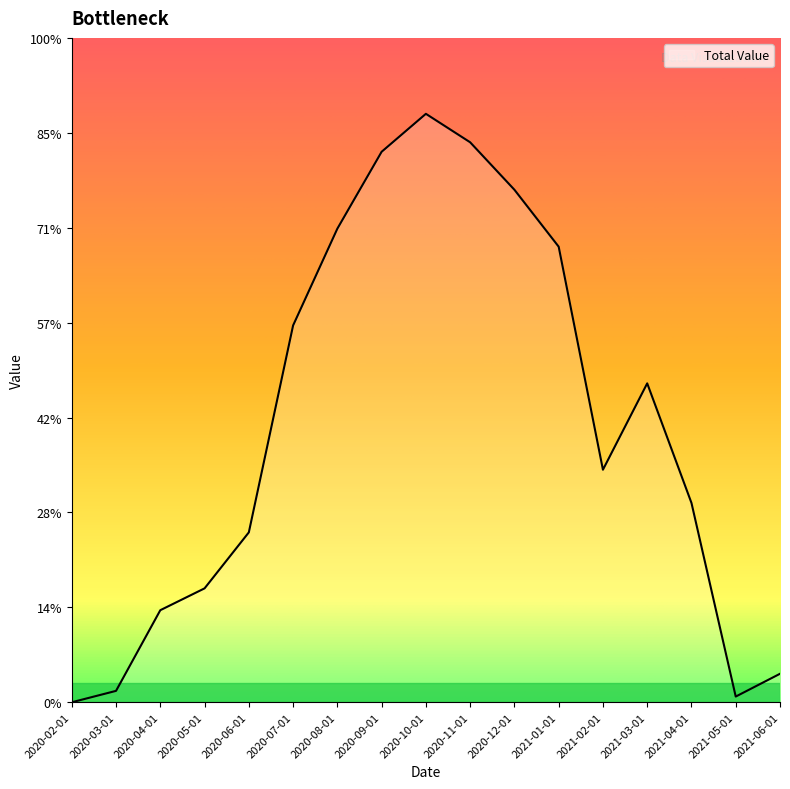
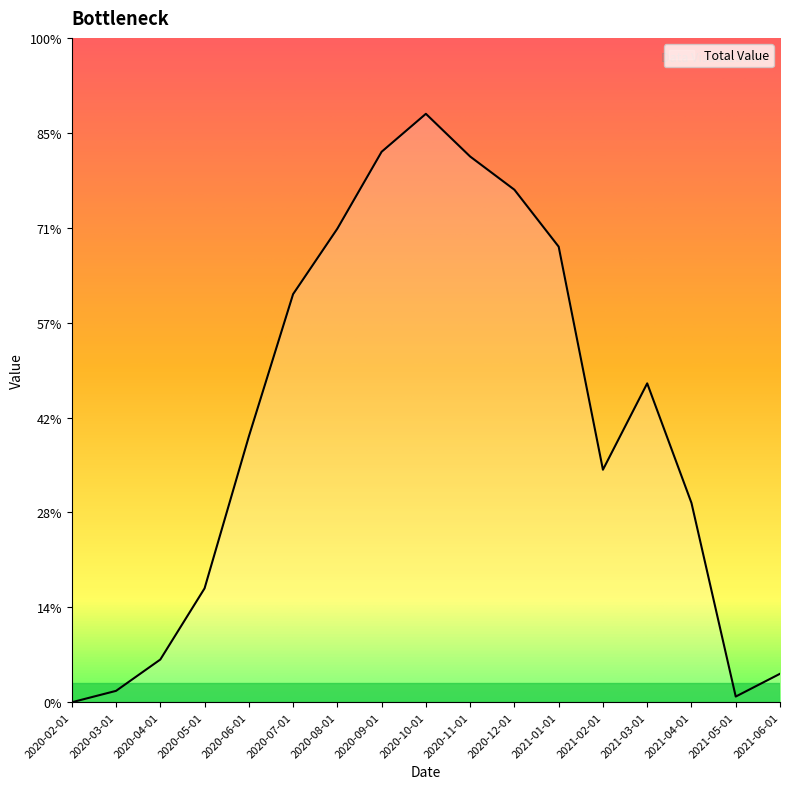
2020-04-01: 14% -> 6%
2020-06-01: 26% -> 40%
2020-07-01: 57% -> 61%
2020-11-01: 84% -> 82%
